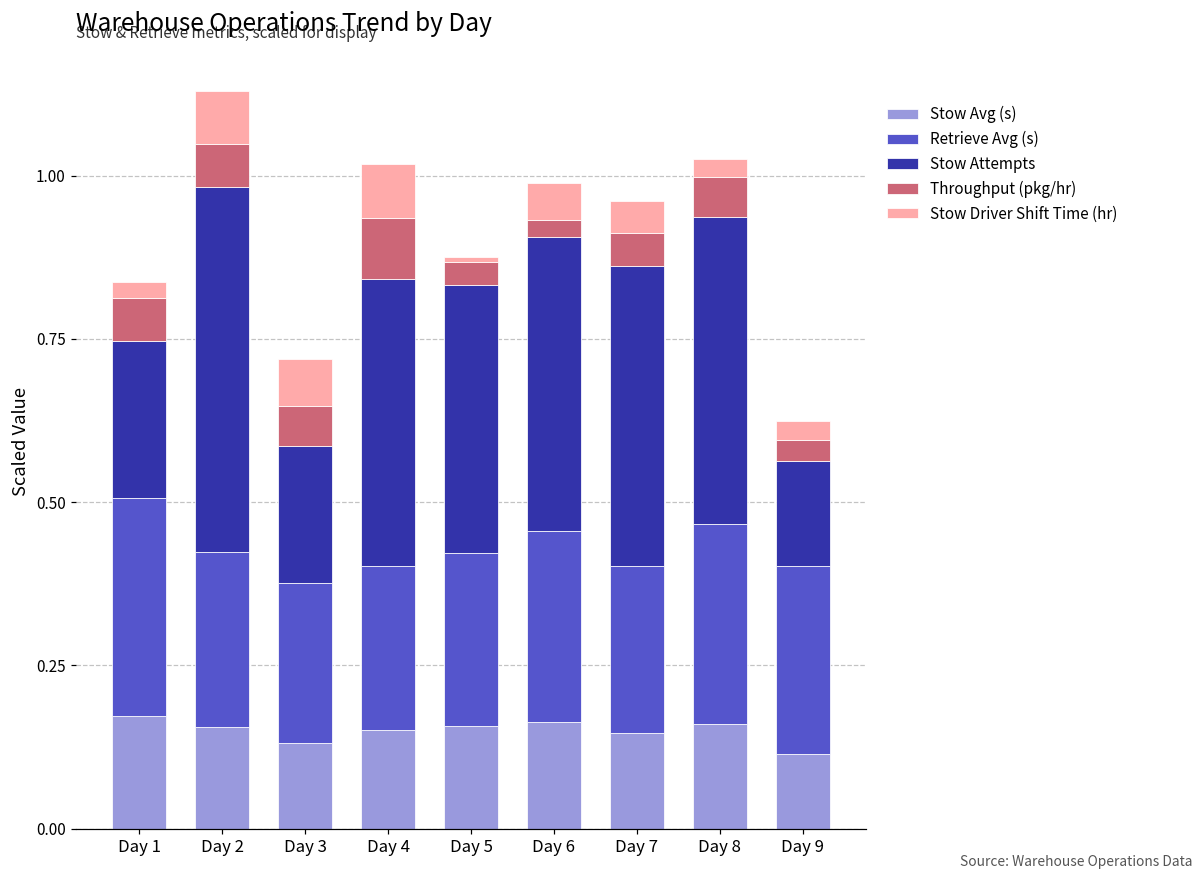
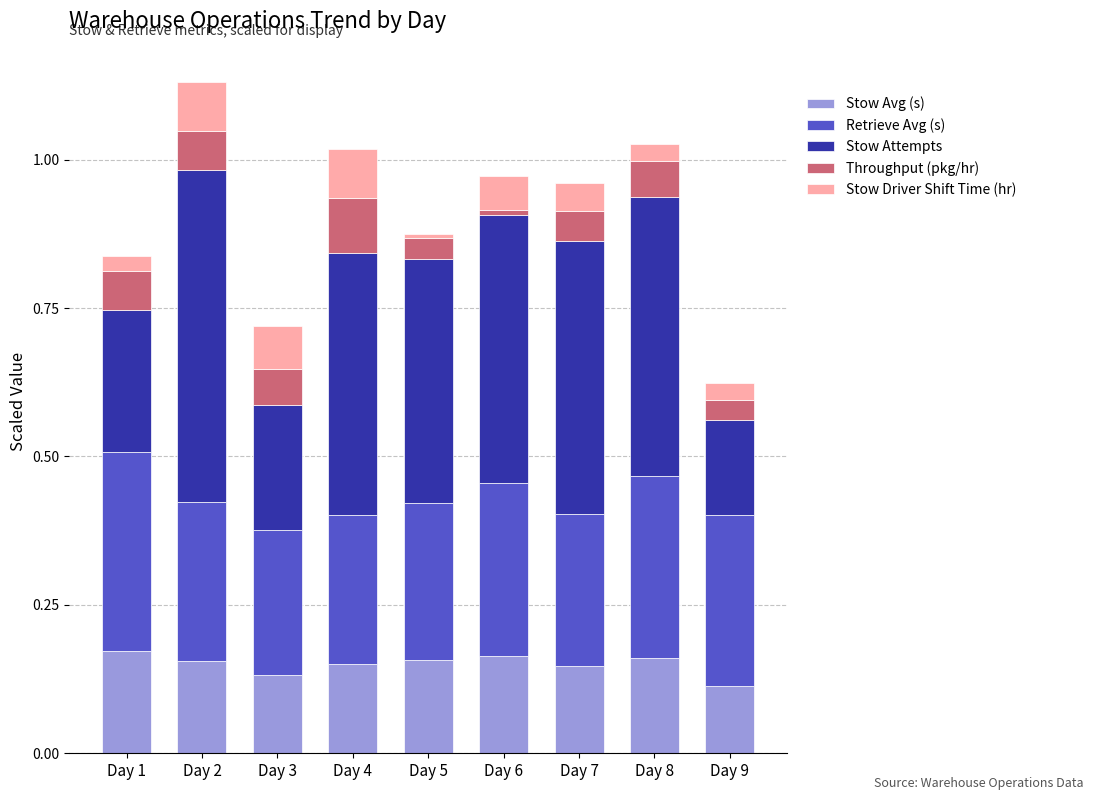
Throughput (pkg/hr), Day 6: 0.03 -> 0.01
